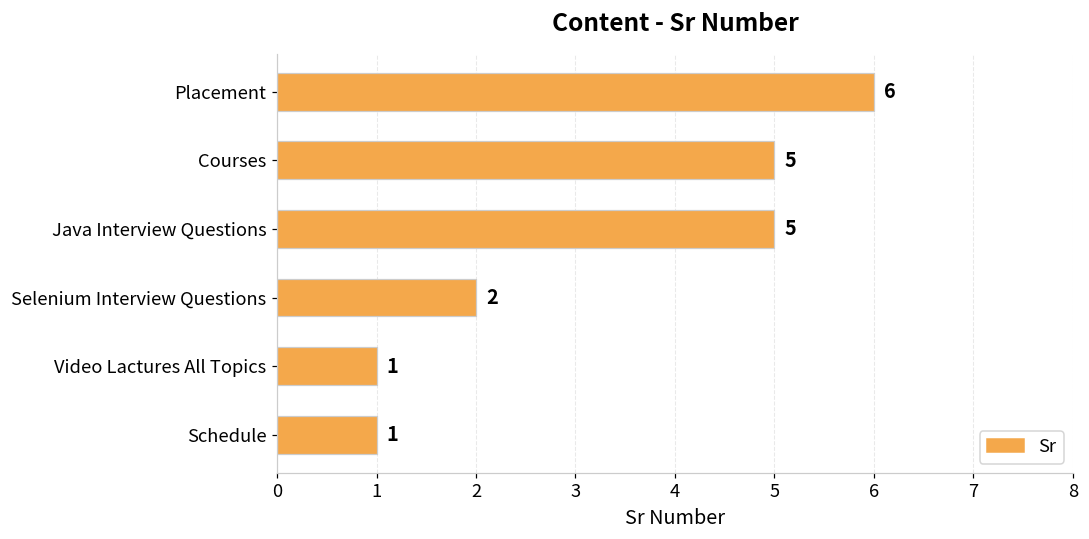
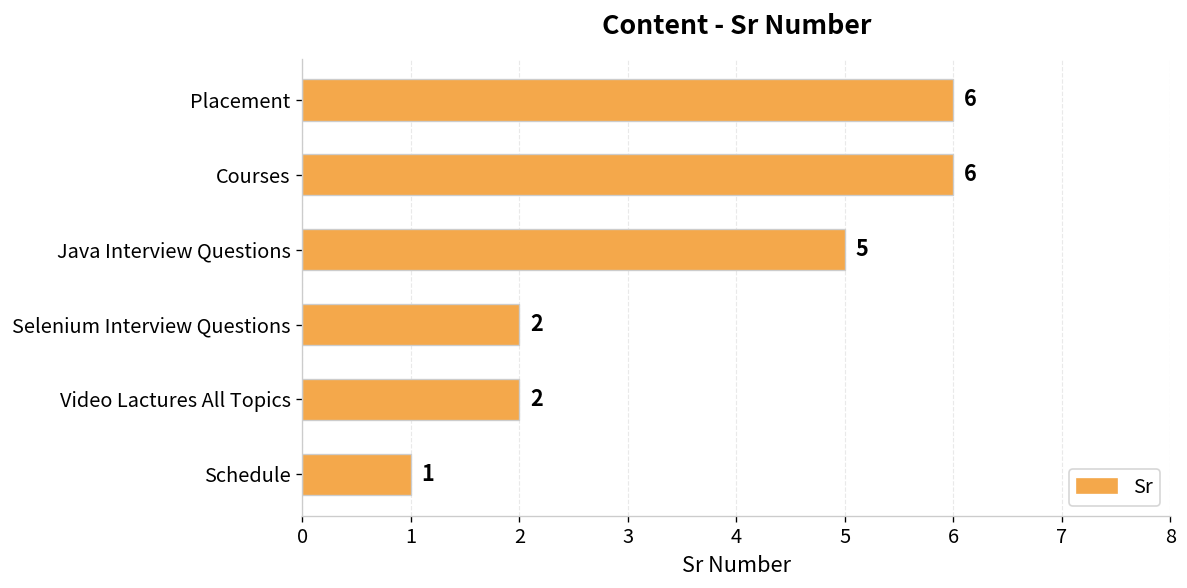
Courses: 5 -> 6
Video Lactures All Topics: 1 -> 2
